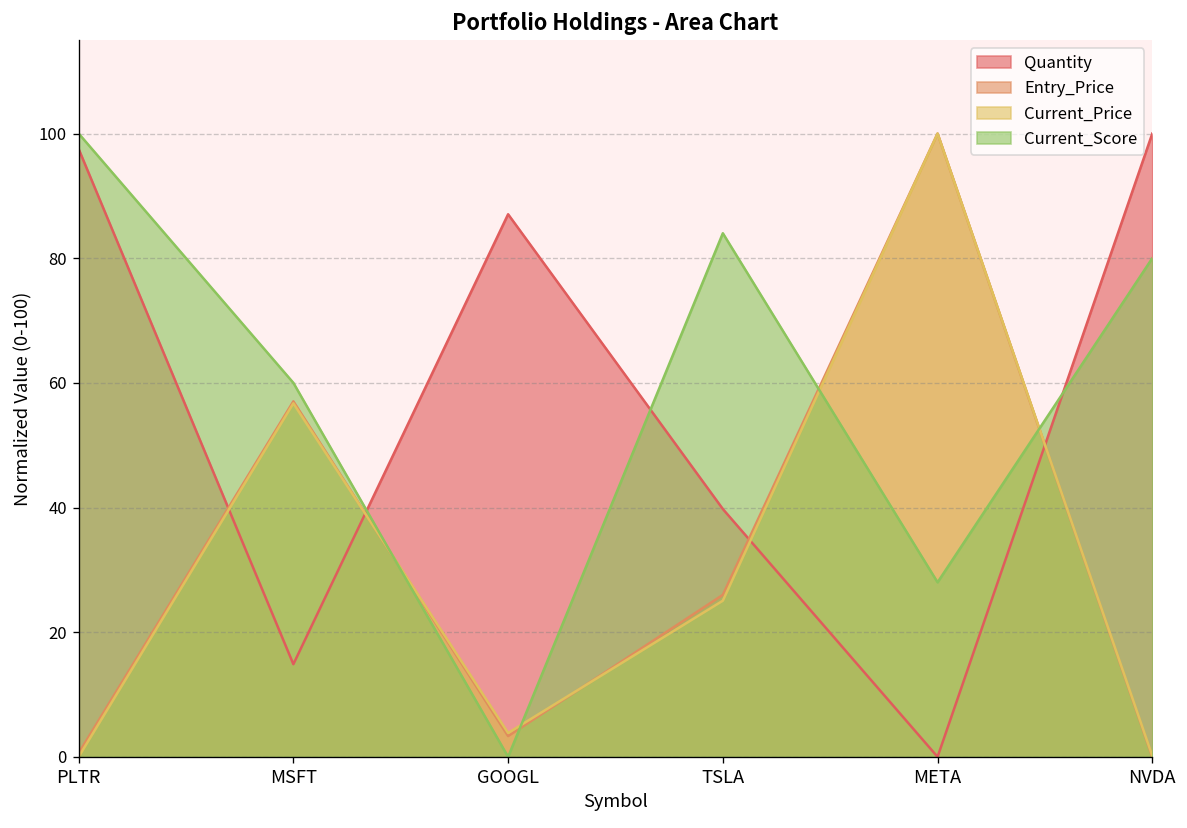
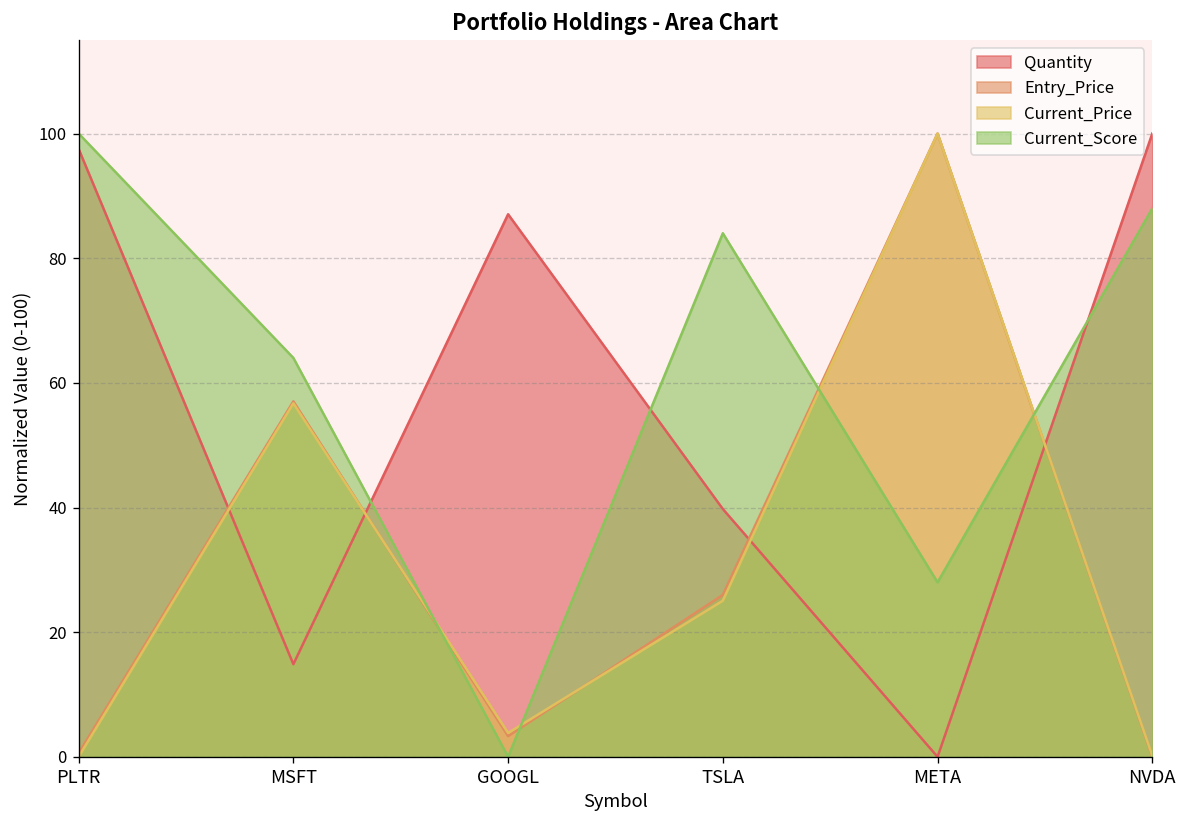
Current_Score, MSFT: 60 -> 64
Current_Score, NVDA: 80 -> 88
